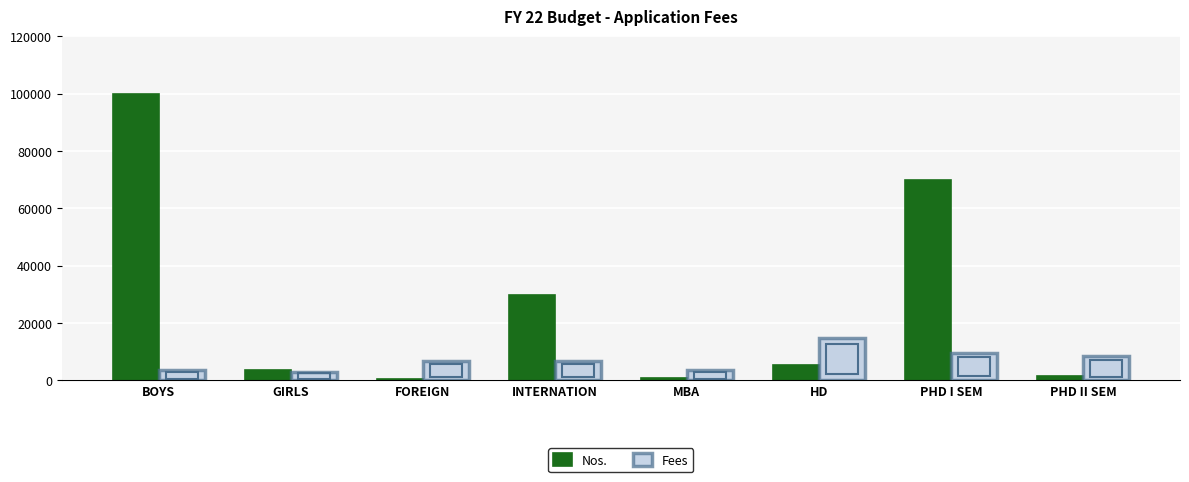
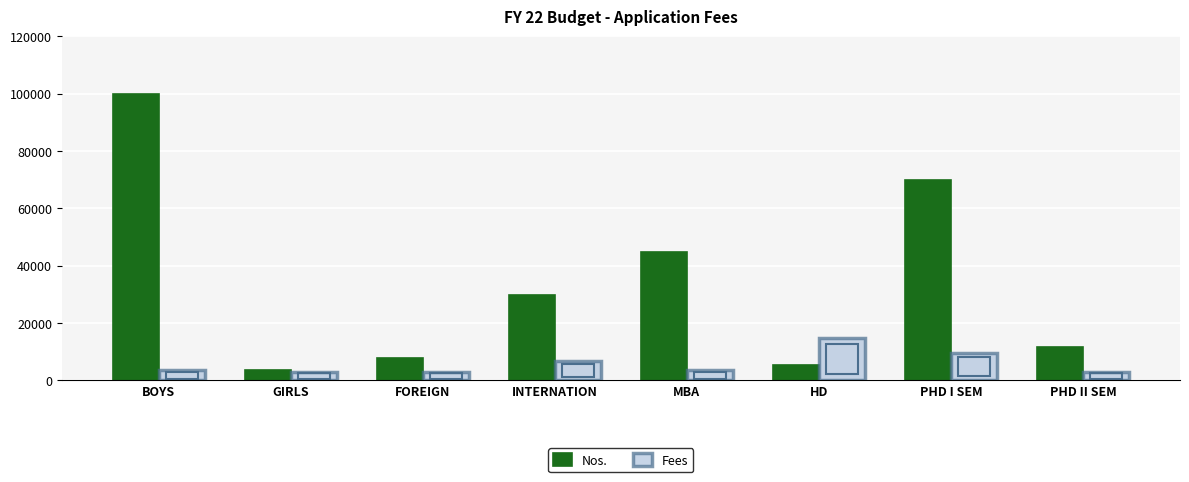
Nos., FOREIGN: 0 -> 8000
Fees, FOREIGN: 7000 -> 3000
Nos., MBA: 1000 -> 45000
Nos., PHD II SEM: 1000 -> 11000
Fees, PHD II SEM: 8000 -> 3000
